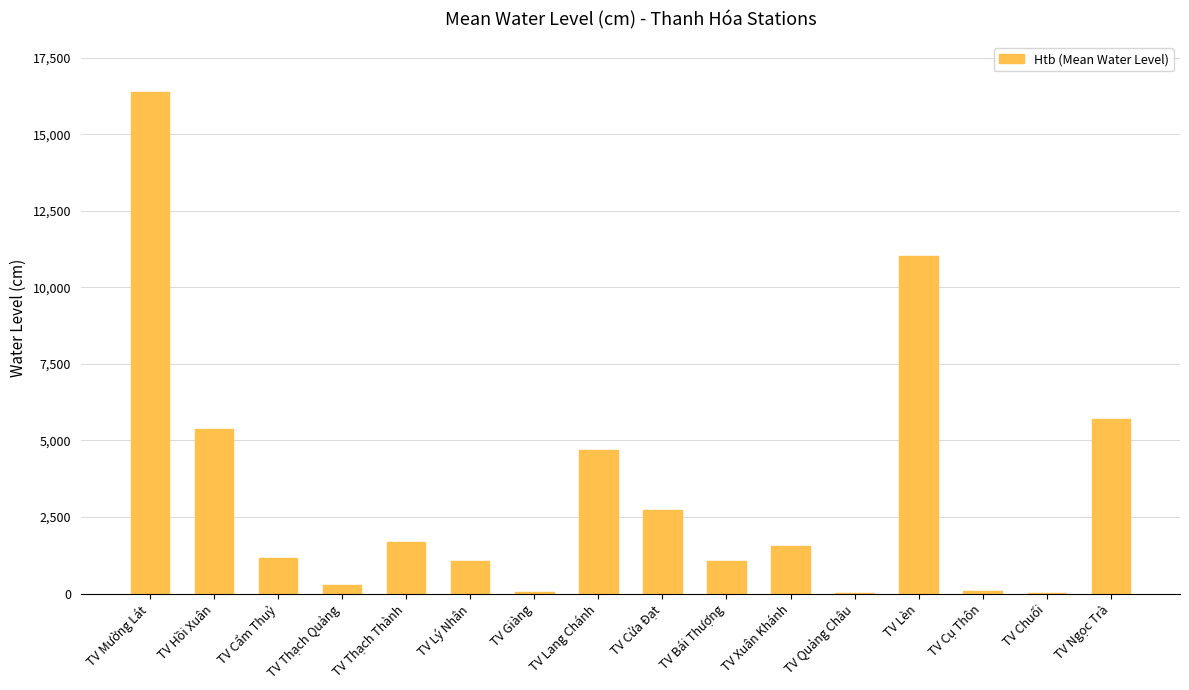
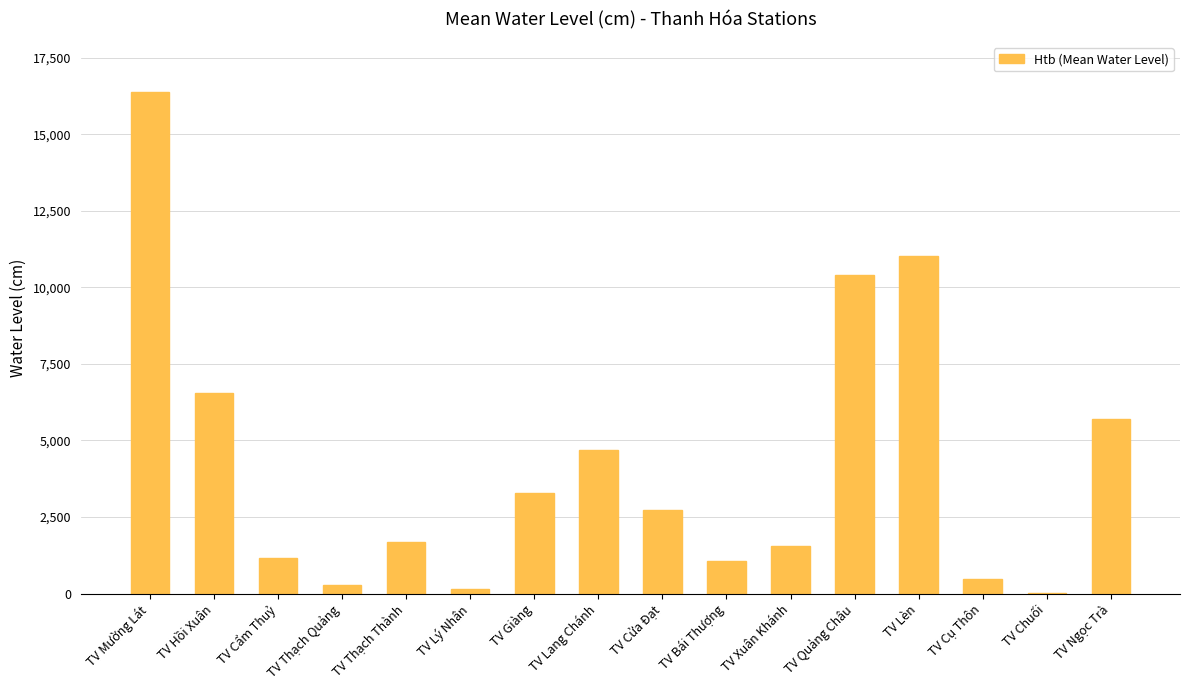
TV Hồi Xuân: 5,400 -> 6,500
TV Lý Nhân: 1,100 -> 100
TV Giàng: 0 -> 3,300
TV Quảng Châu: 0 -> 10,400
TV Cụ Thôn: 100 -> 500
